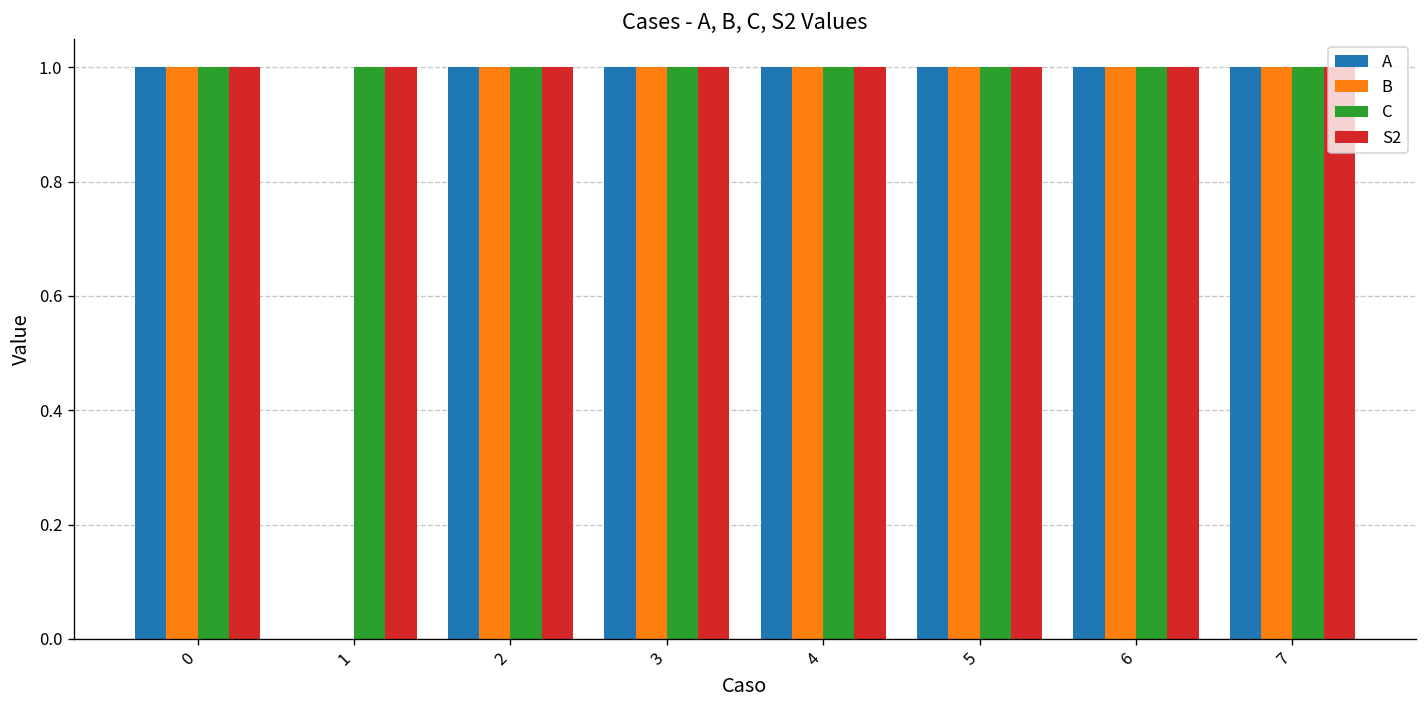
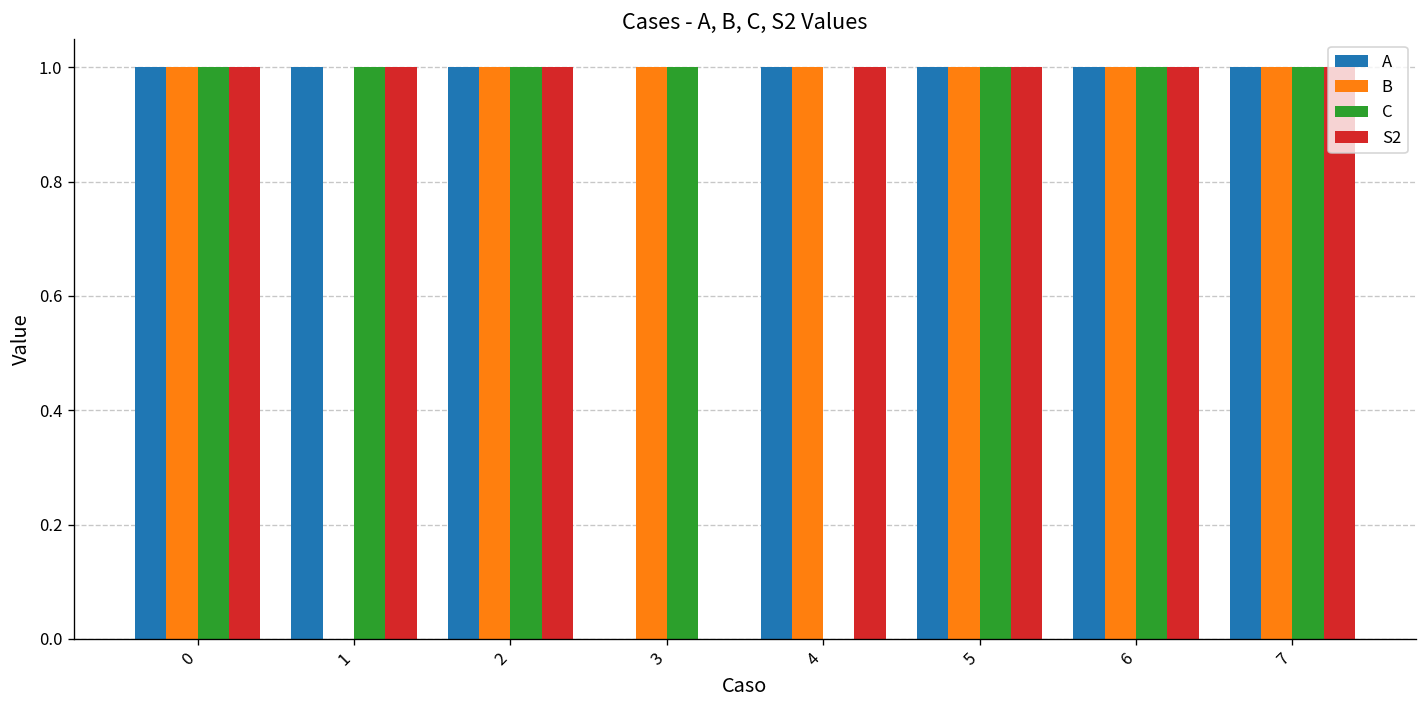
A, 1: 0 -> 1
A, 3: 1 -> 0
S2, 3: 1 -> 0
C, 4: 1 -> 0
